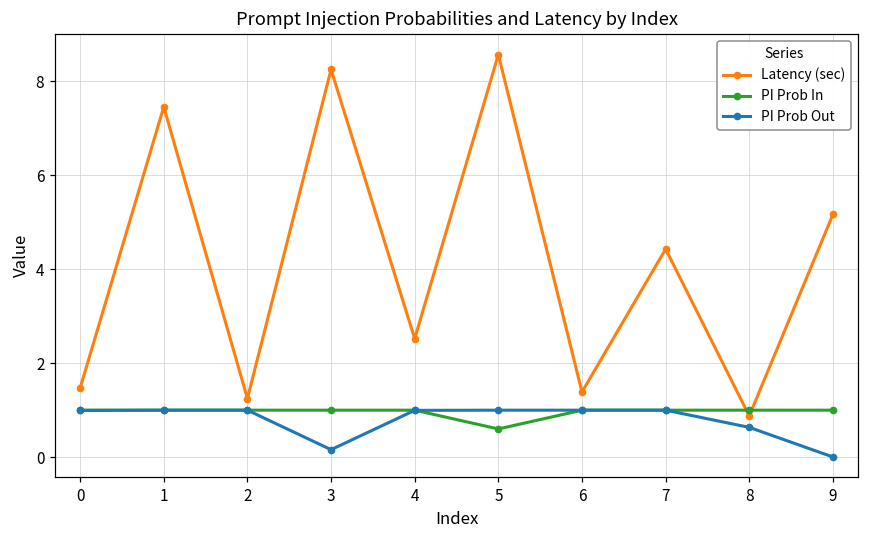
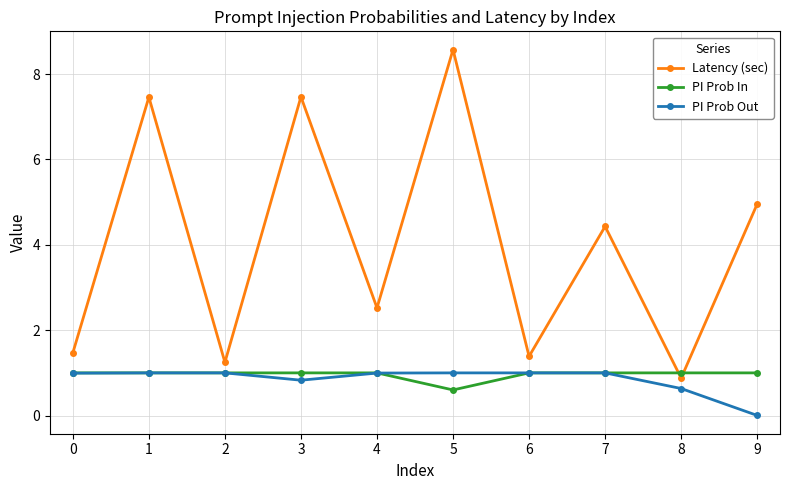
Latency (sec), 3: 8.3 -> 7.5
PI Prob Out, 3: 0.2 -> 0.8
Latency (sec), 9: 5.2 -> 5.0
